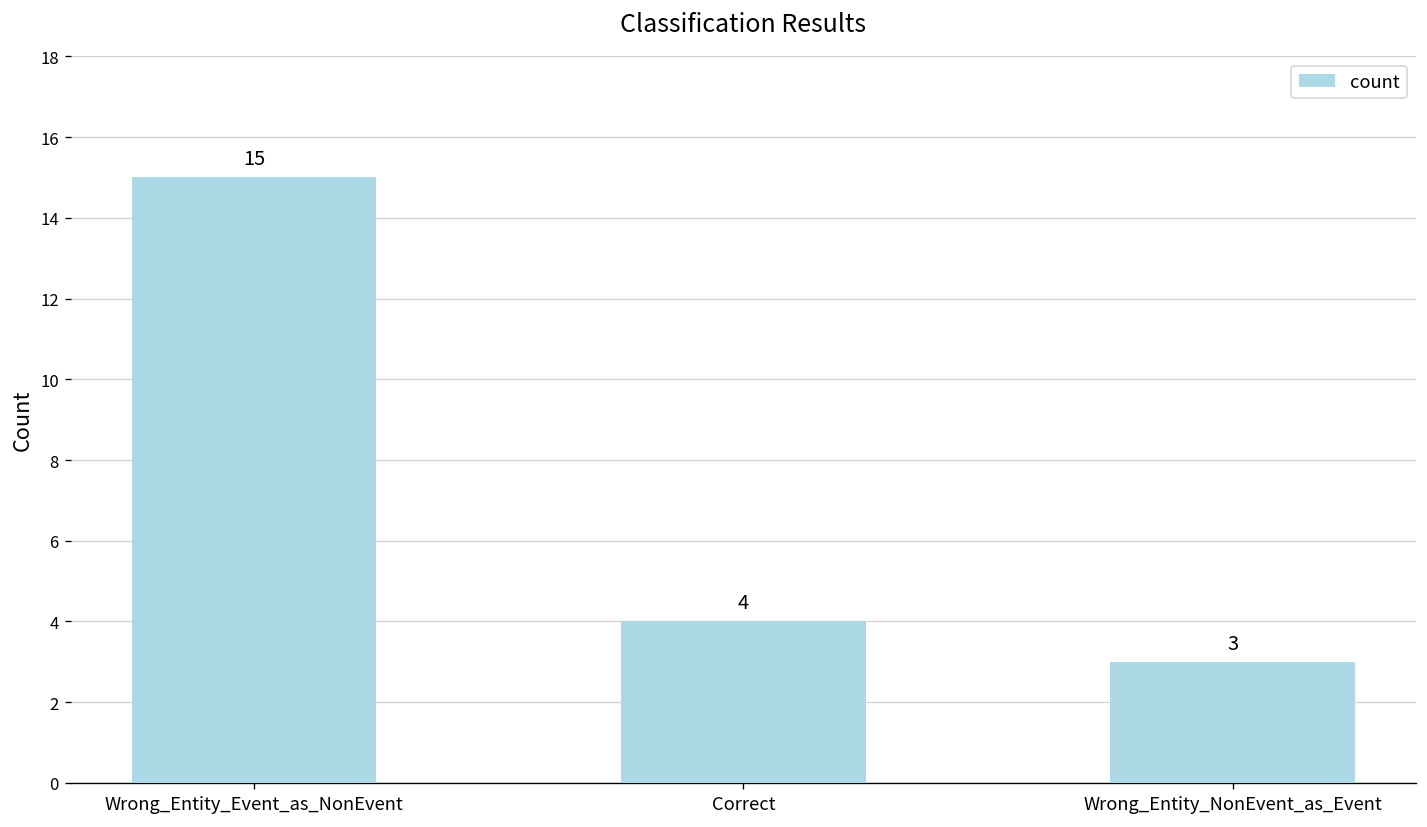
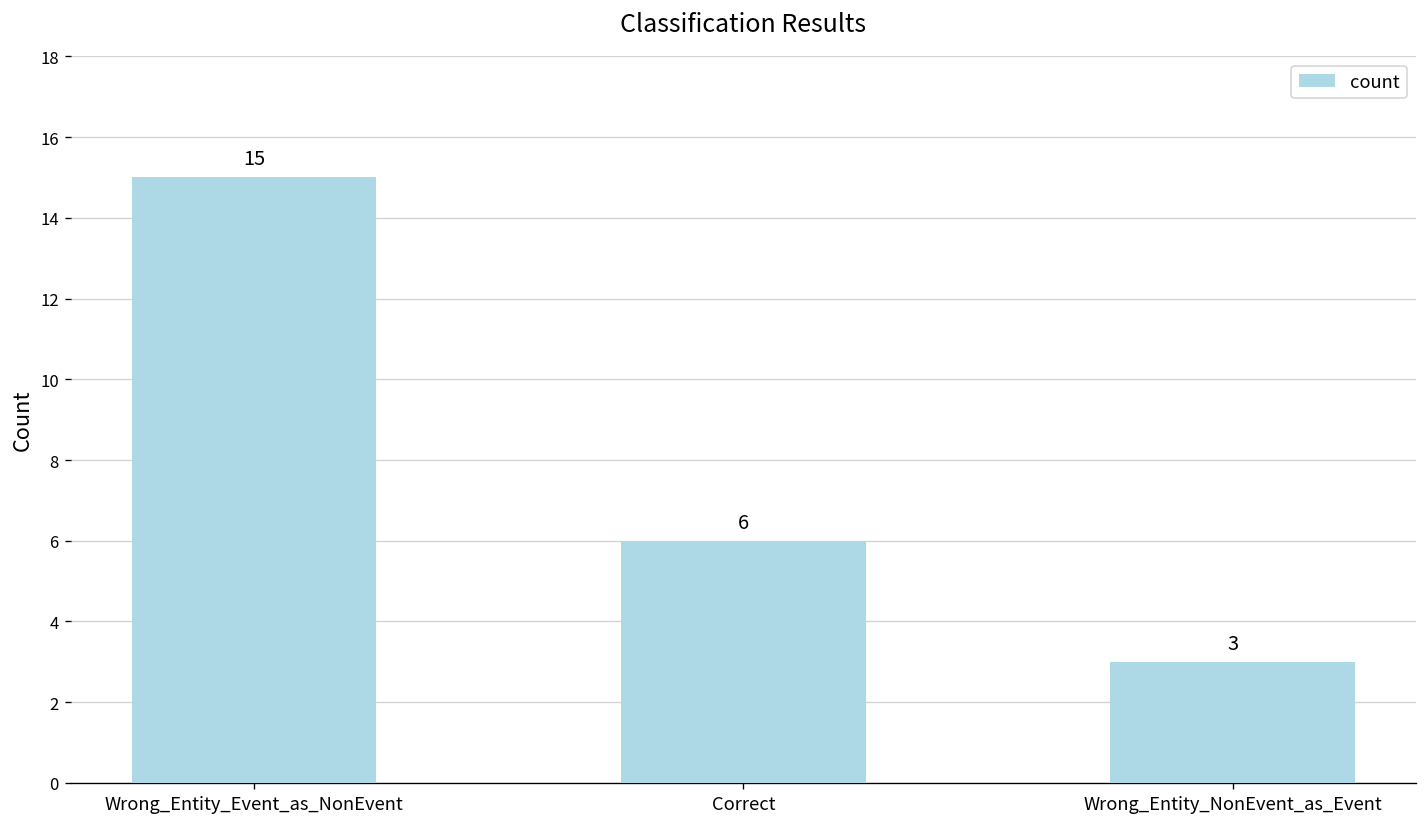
Correct: 4 -> 6
